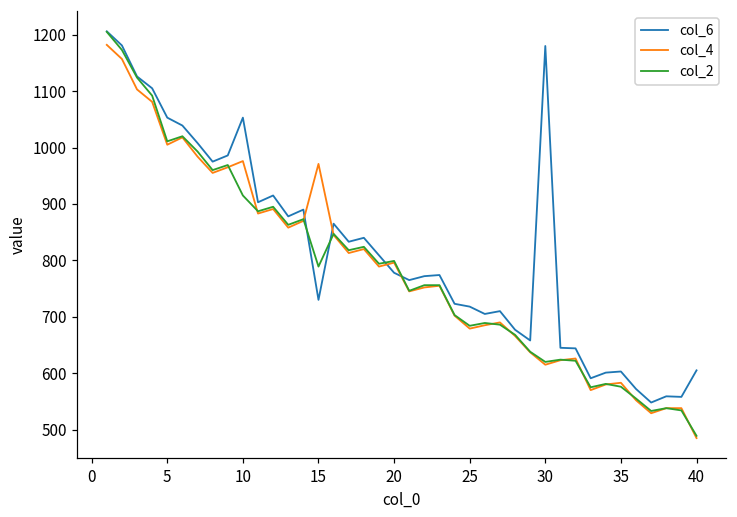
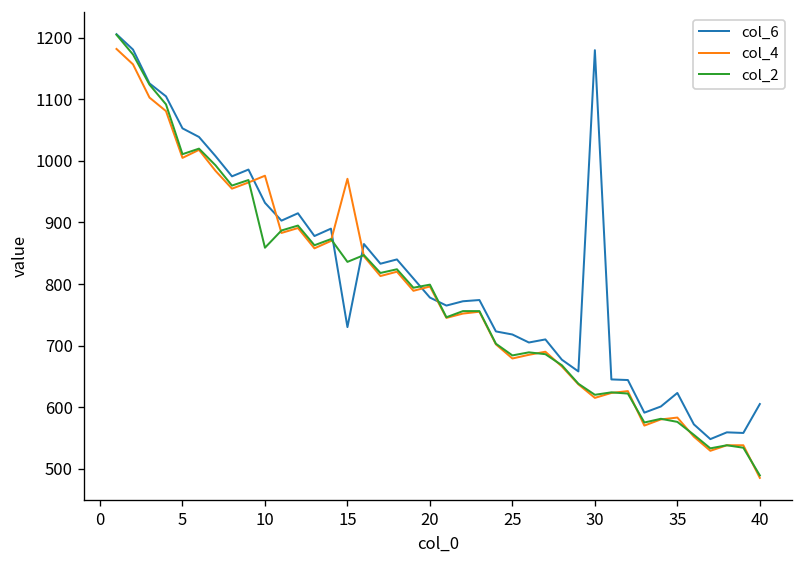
col_6, 10: 1050 -> 930
col_2, 10: 920 -> 860
col_2, 15: 790 -> 840
col_6, 35: 600 -> 620
